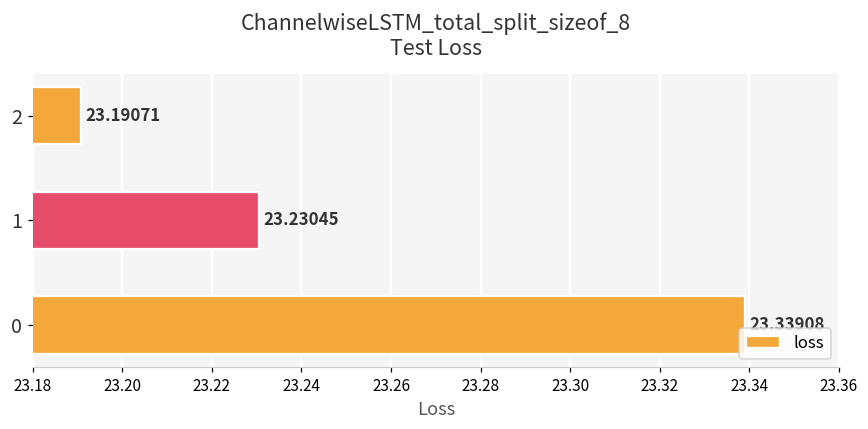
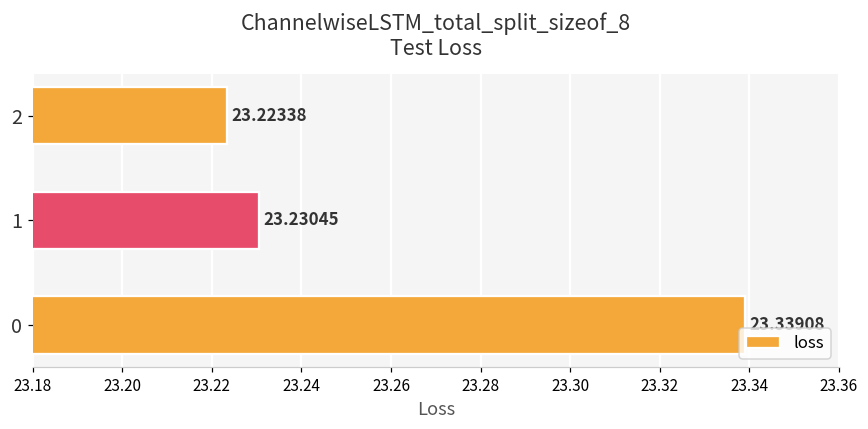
2: 23.19071 -> 23.22338
